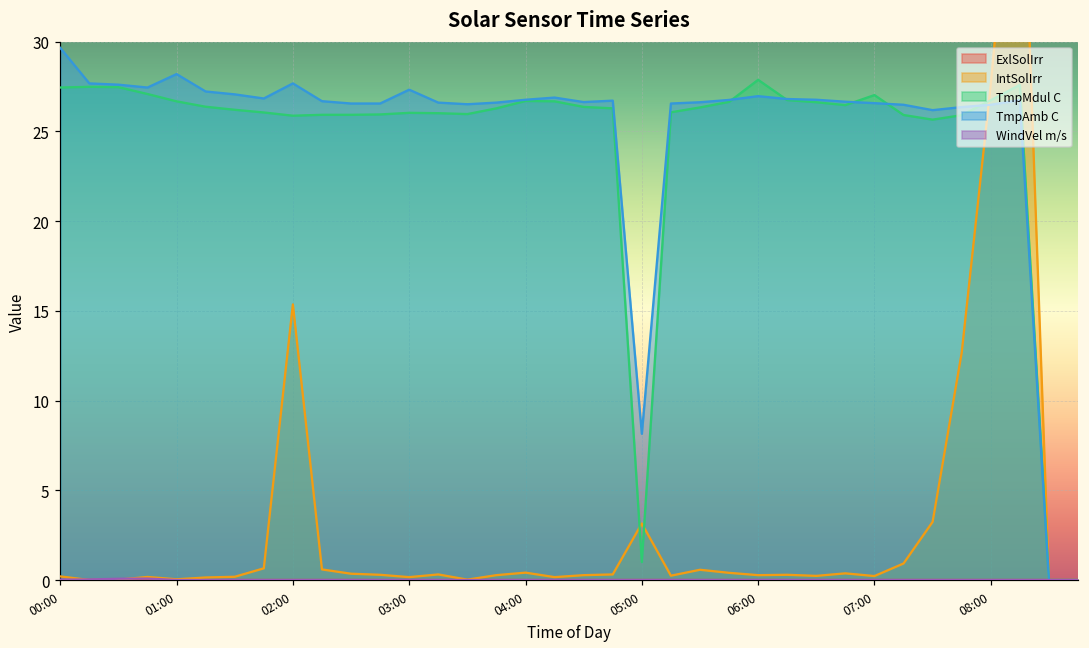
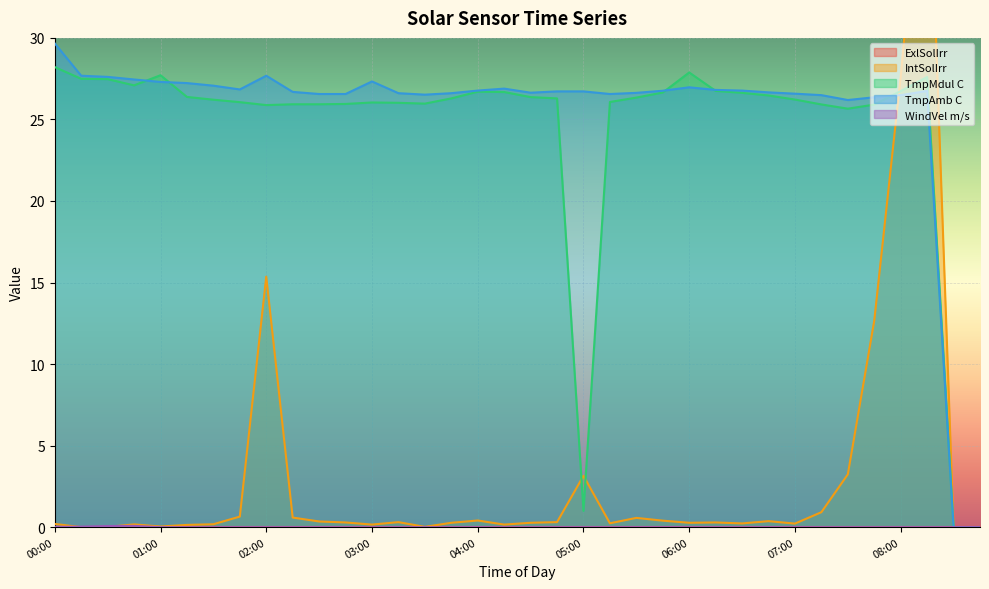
TmpMdul C, 00:00: 27.5 -> 28.2
TmpMdul C, 01:00: 26.7 -> 27.7
TmpAmb C, 01:00: 28.2 -> 27.3
TmpAmb C, 05:00: 8.2 -> 26.7
TmpMdul C, 07:00: 27.0 -> 26.2
